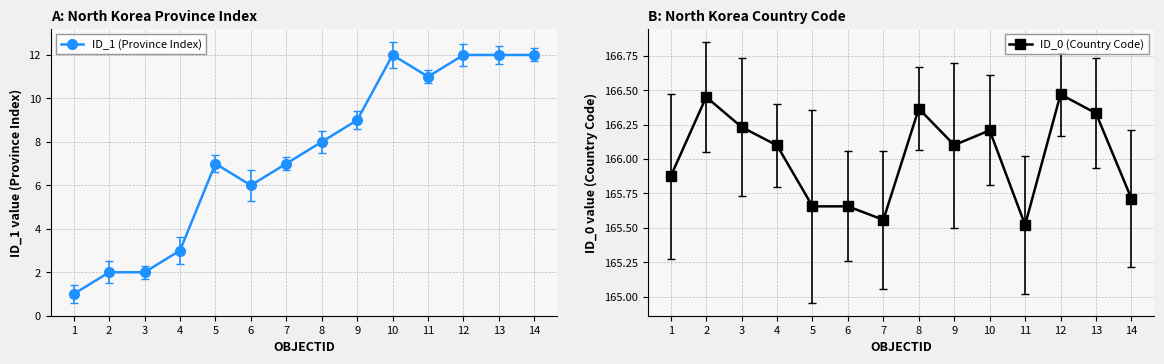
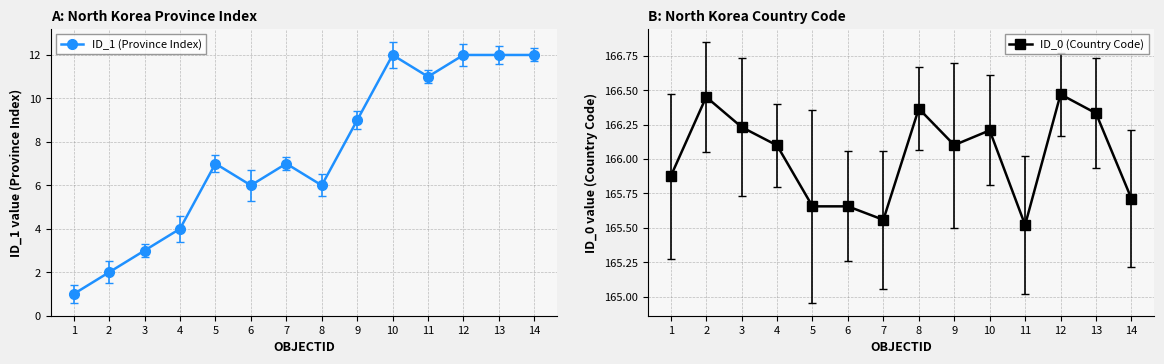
A: North Korea Province Index, ID_1 (Province Index), 3: 2 -> 3
A: North Korea Province Index, ID_1 (Province Index), 4: 3 -> 4
A: North Korea Province Index, ID_1 (Province Index), 8: 8 -> 6
